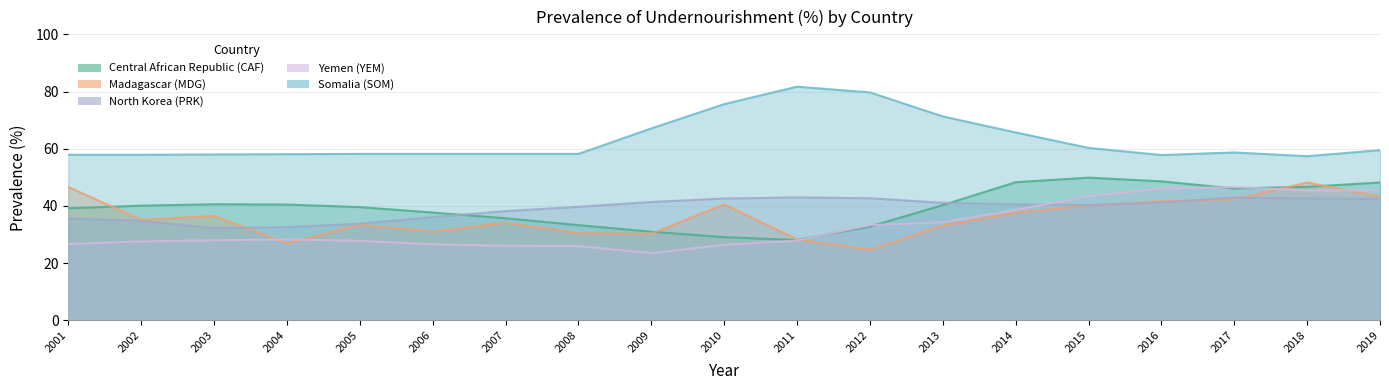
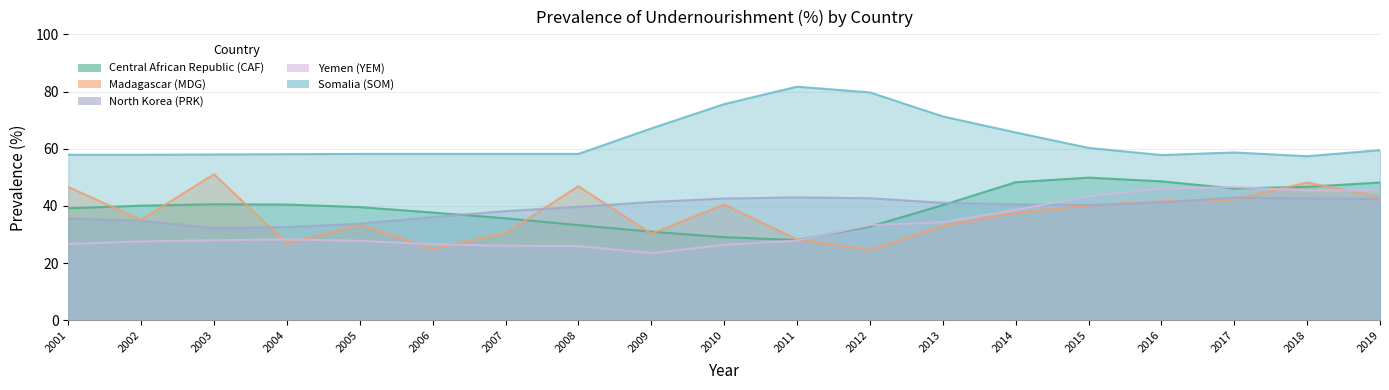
Madagascar (MDG), 2003: 37 -> 51
Madagascar (MDG), 2006: 31 -> 25
Madagascar (MDG), 2007: 34 -> 31
Madagascar (MDG), 2008: 30 -> 47
